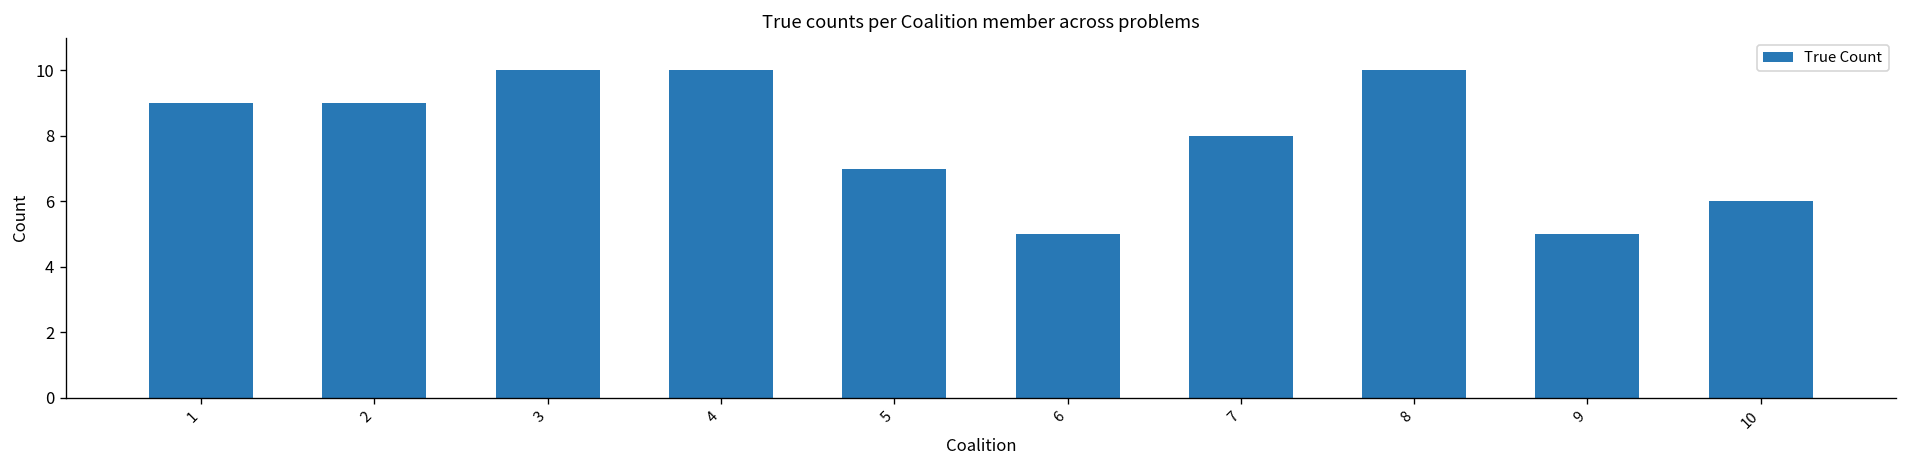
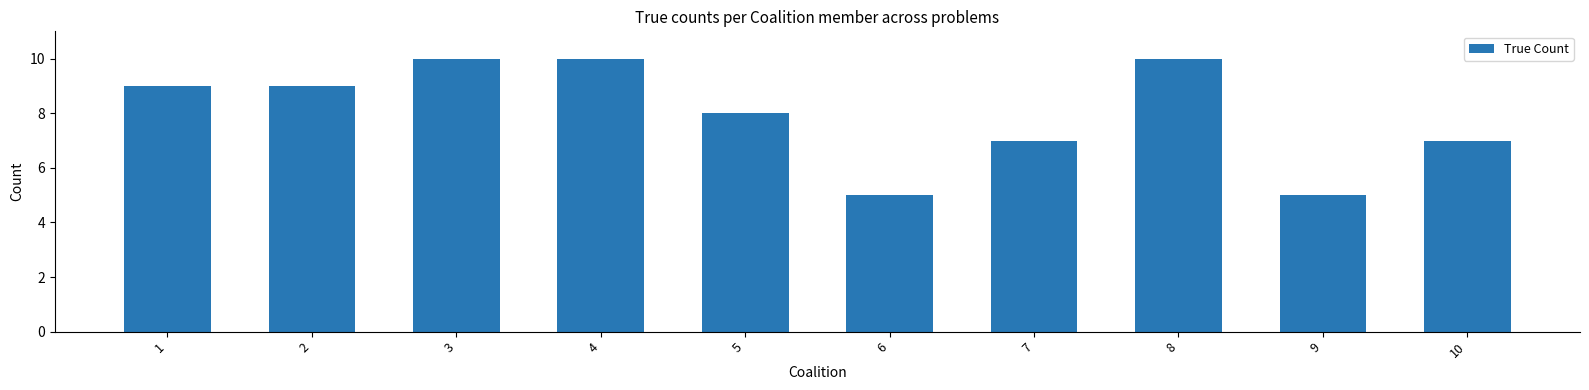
5: 7 -> 8
7: 8 -> 7
10: 6 -> 7
